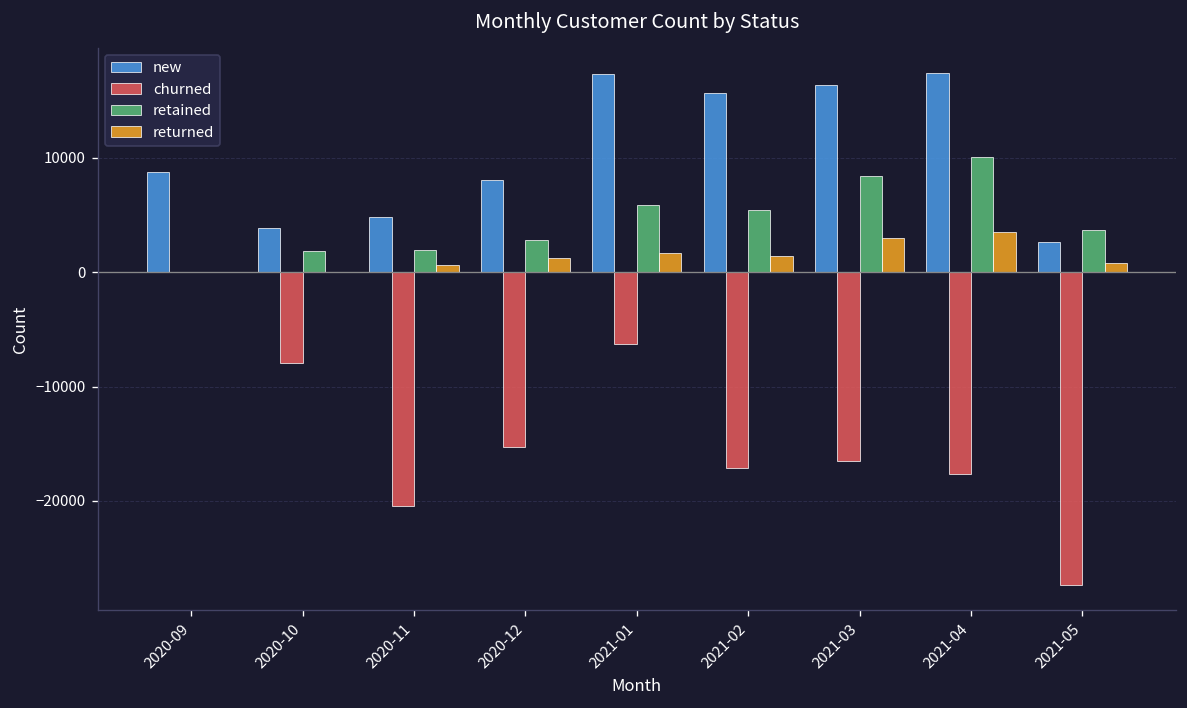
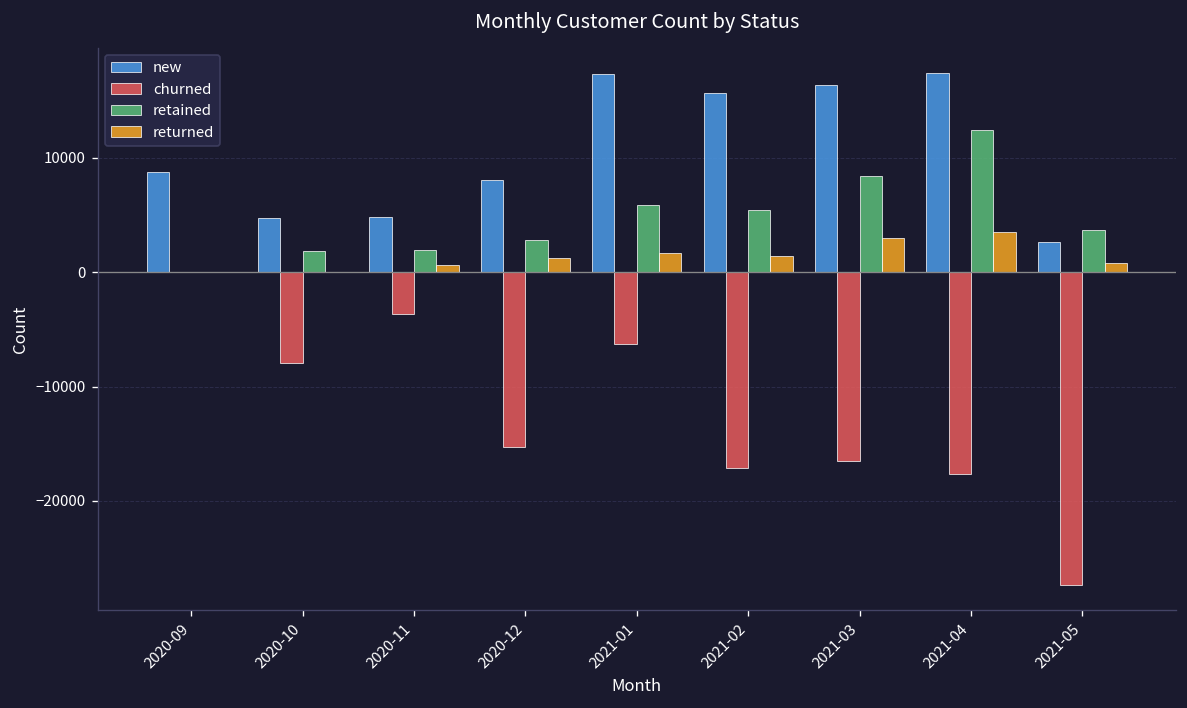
new, 2020-10: 4000 -> 5000
churned, 2020-11: -20000 -> -4000
retained, 2021-04: 10000 -> 12000
